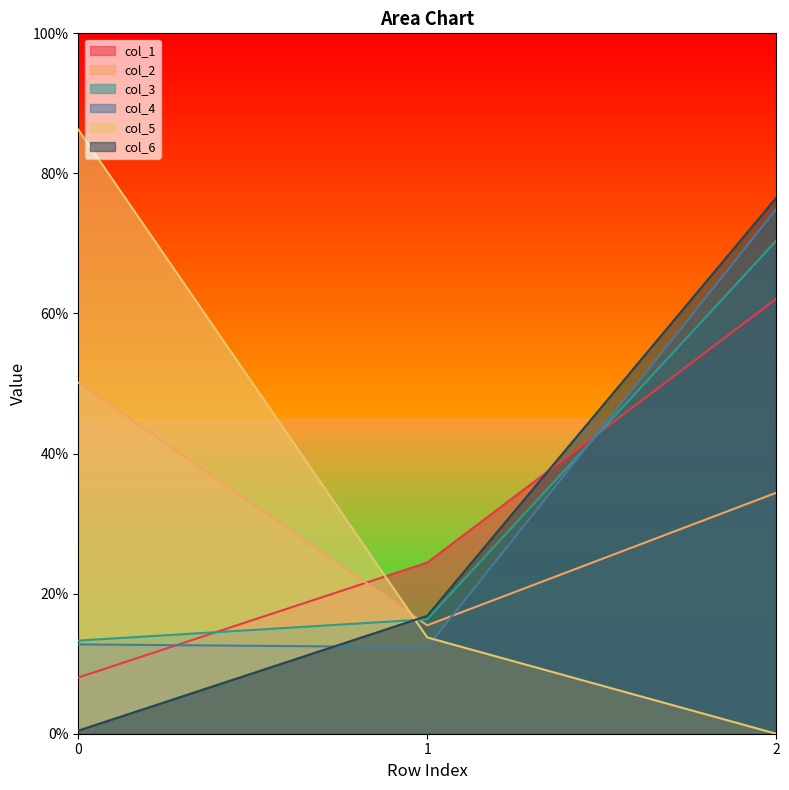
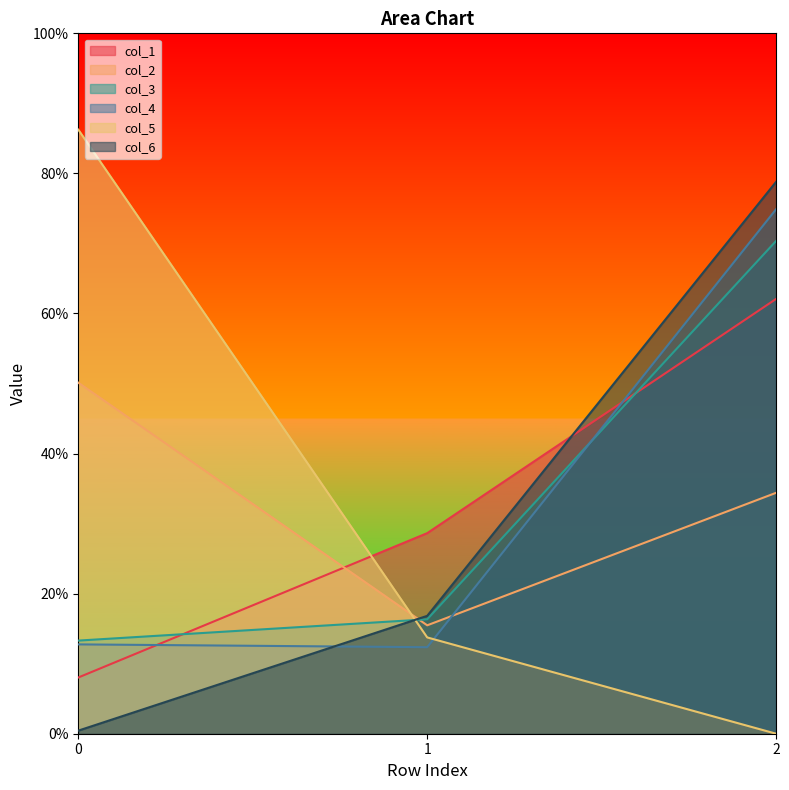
col_1, 1: 24% -> 29%
col_6, 2: 77% -> 79%
